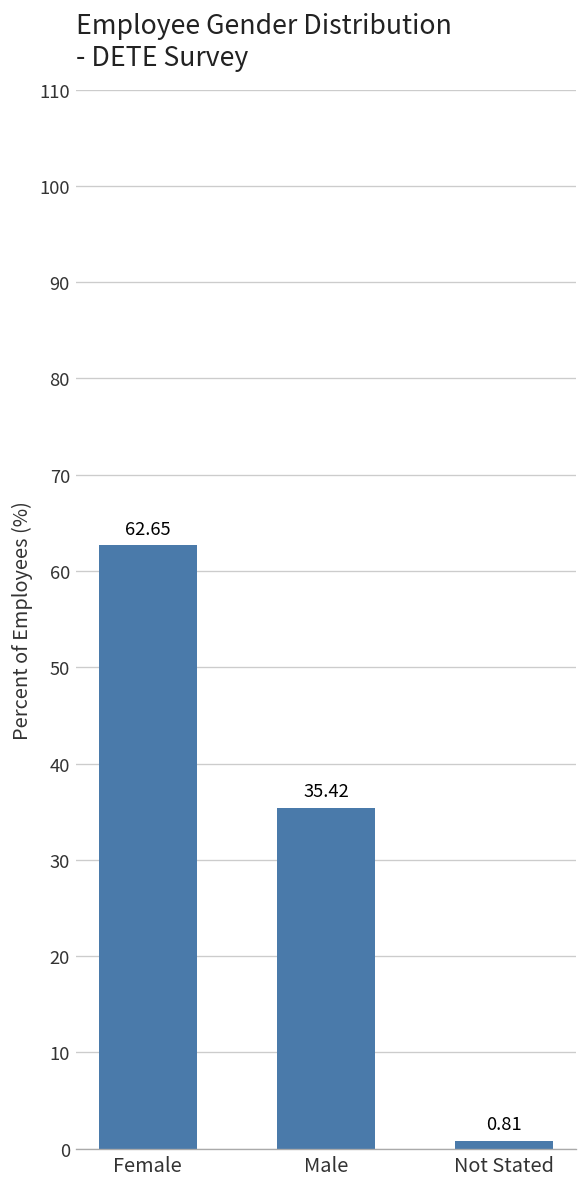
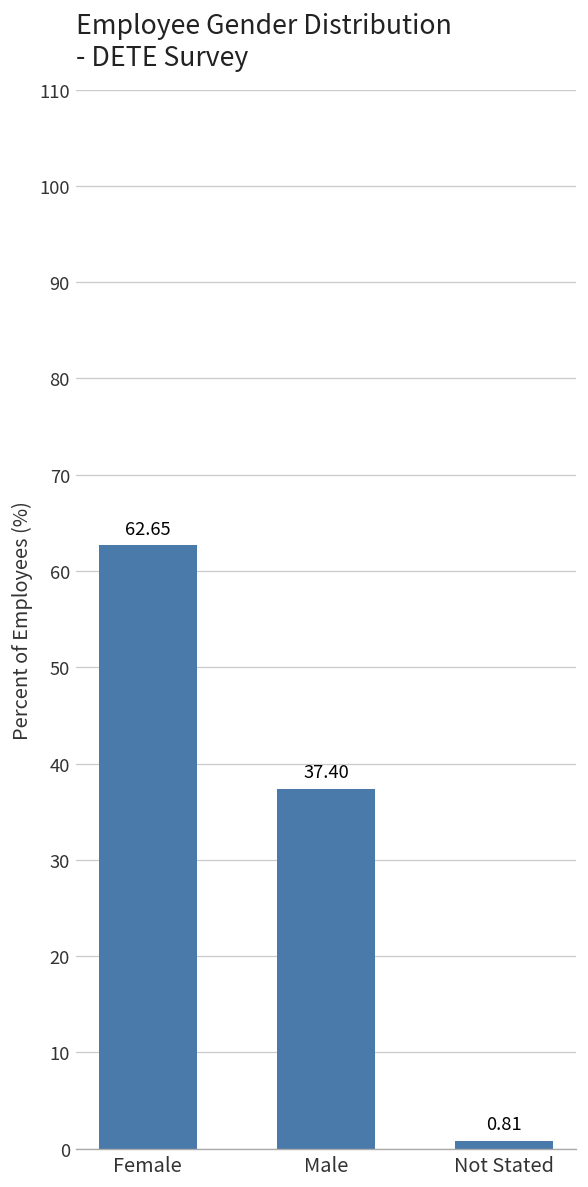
Male: 35.42 -> 37.40
